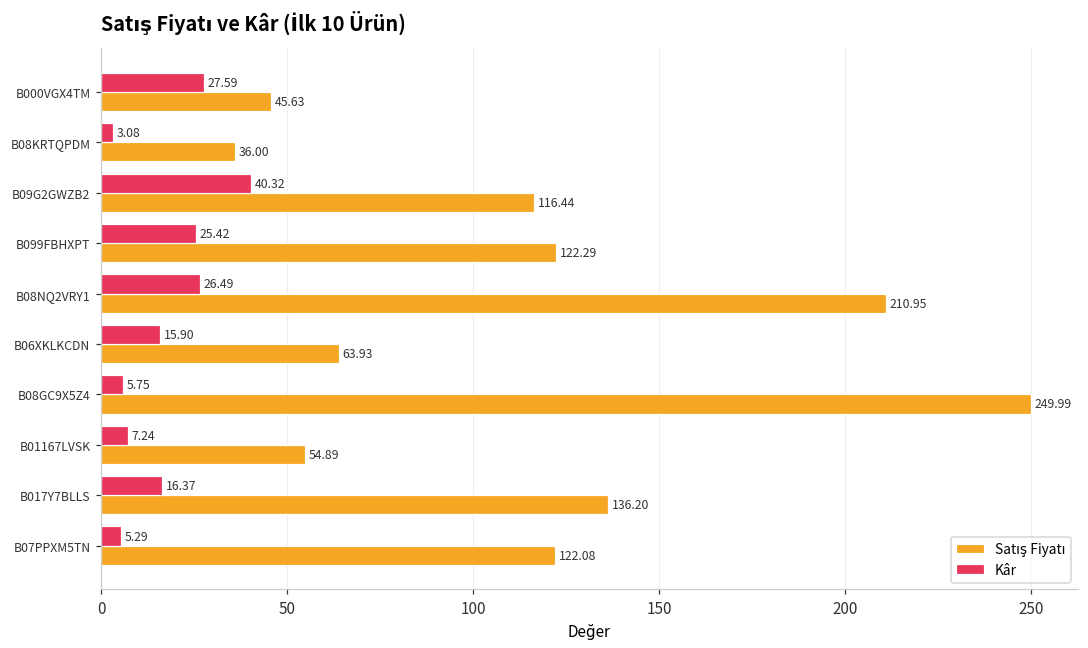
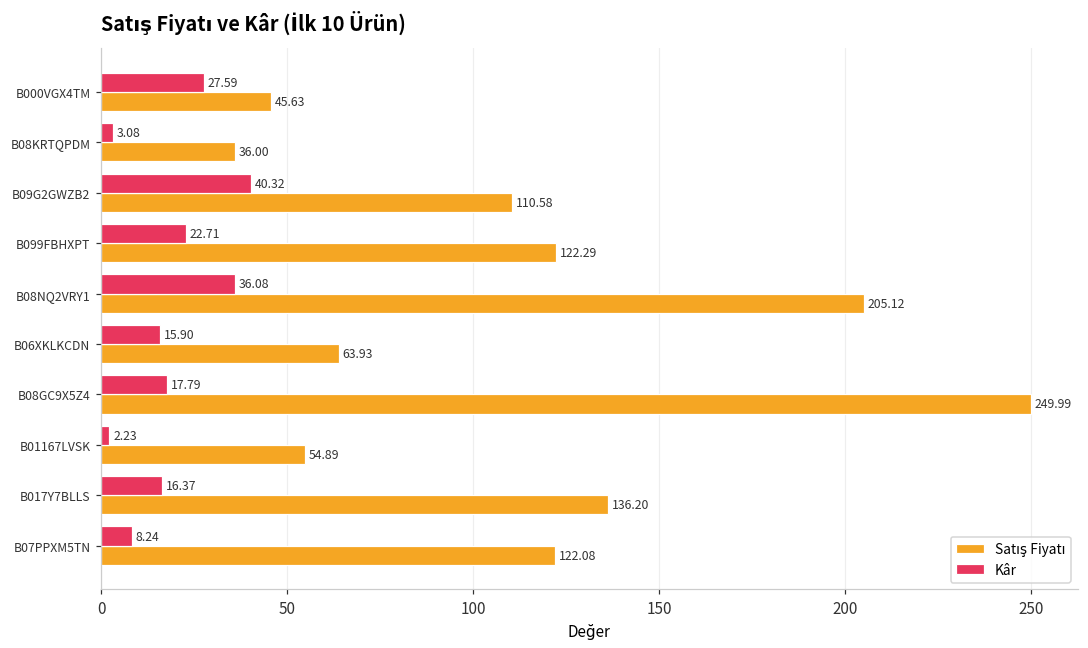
Satış Fiyatı, B09G2GWZB2: 116.44 -> 110.58
Kâr, B099FBHXPT: 25.42 -> 22.71
Kâr, B08NQ2VRY1: 26.49 -> 36.08
Satış Fiyatı, B08NQ2VRY1: 210.95 -> 205.12
Kâr, B08GC9X5Z4: 5.75 -> 17.79
Kâr, B01167LVSK: 7.24 -> 2.23
Kâr, B07PPXM5TN: 5.29 -> 8.24
